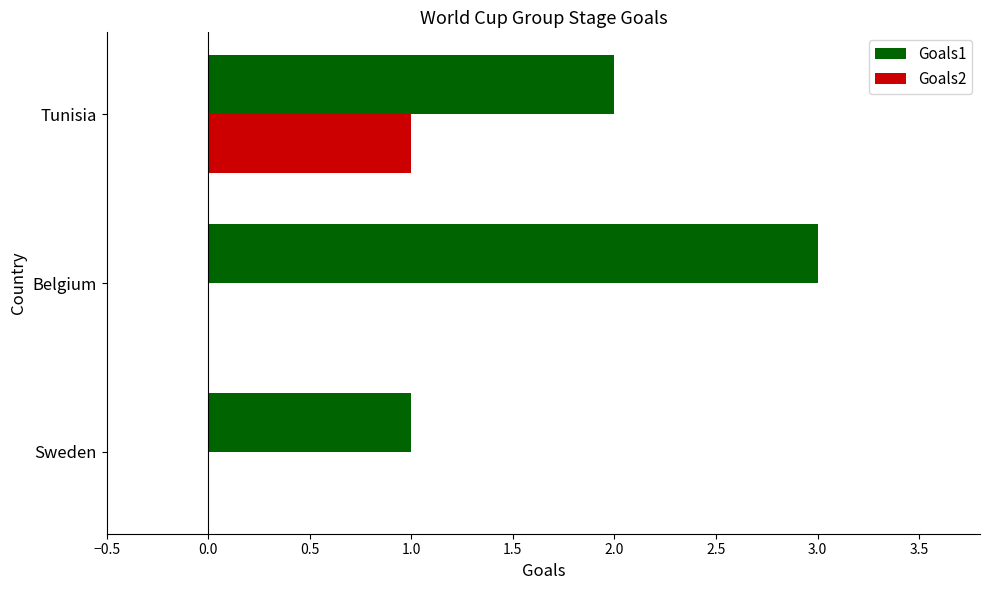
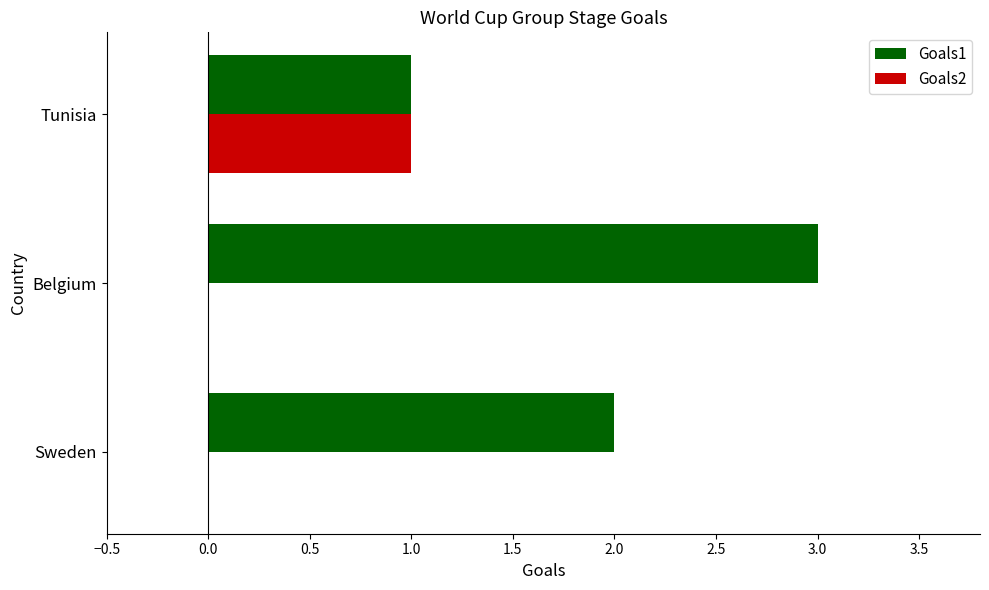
Goals1, Tunisia: 2 -> 1
Goals1, Sweden: 1 -> 2
